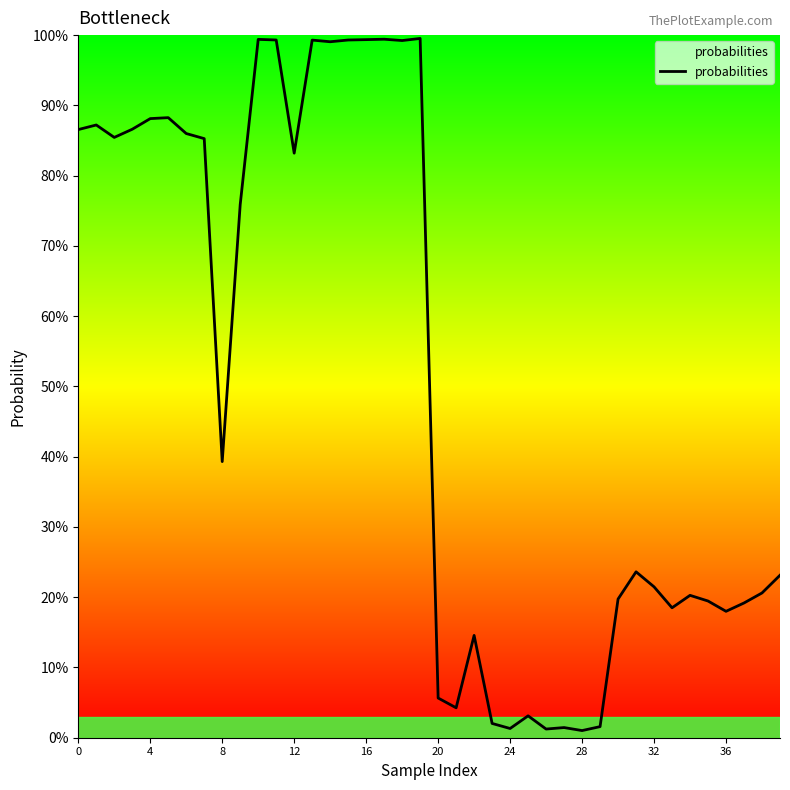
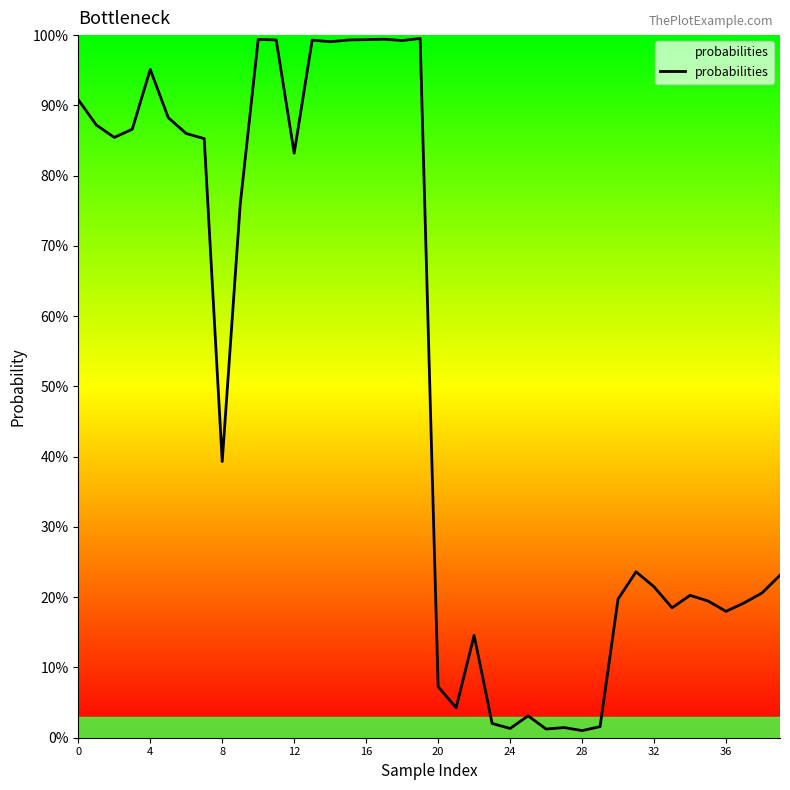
0: 87% -> 91%
4: 88% -> 95%
20: 6% -> 7%
